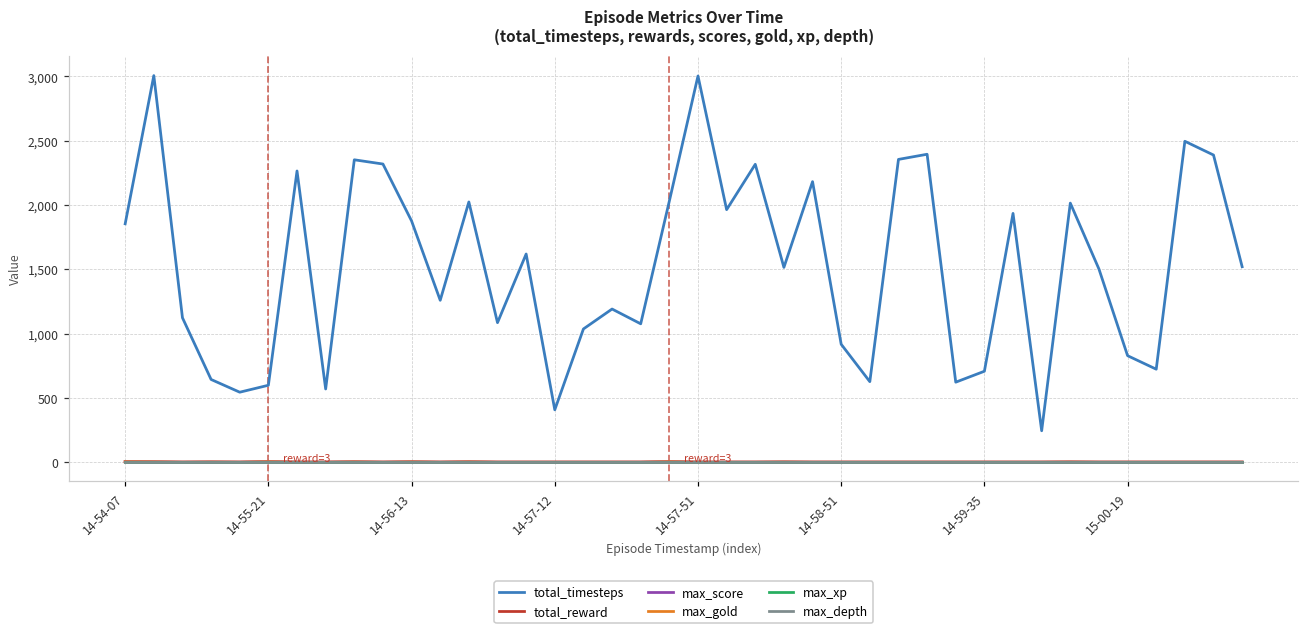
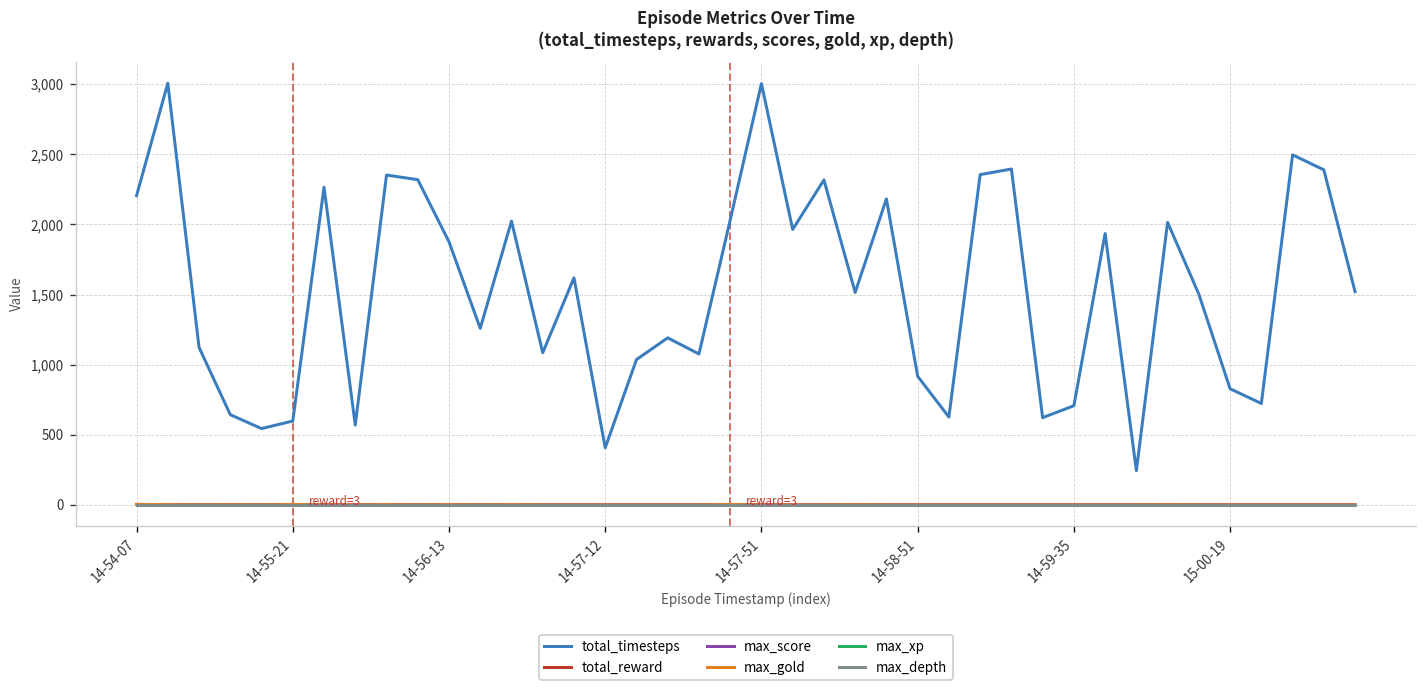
total_timesteps, 14-54-07: 1,850 -> 2,210
